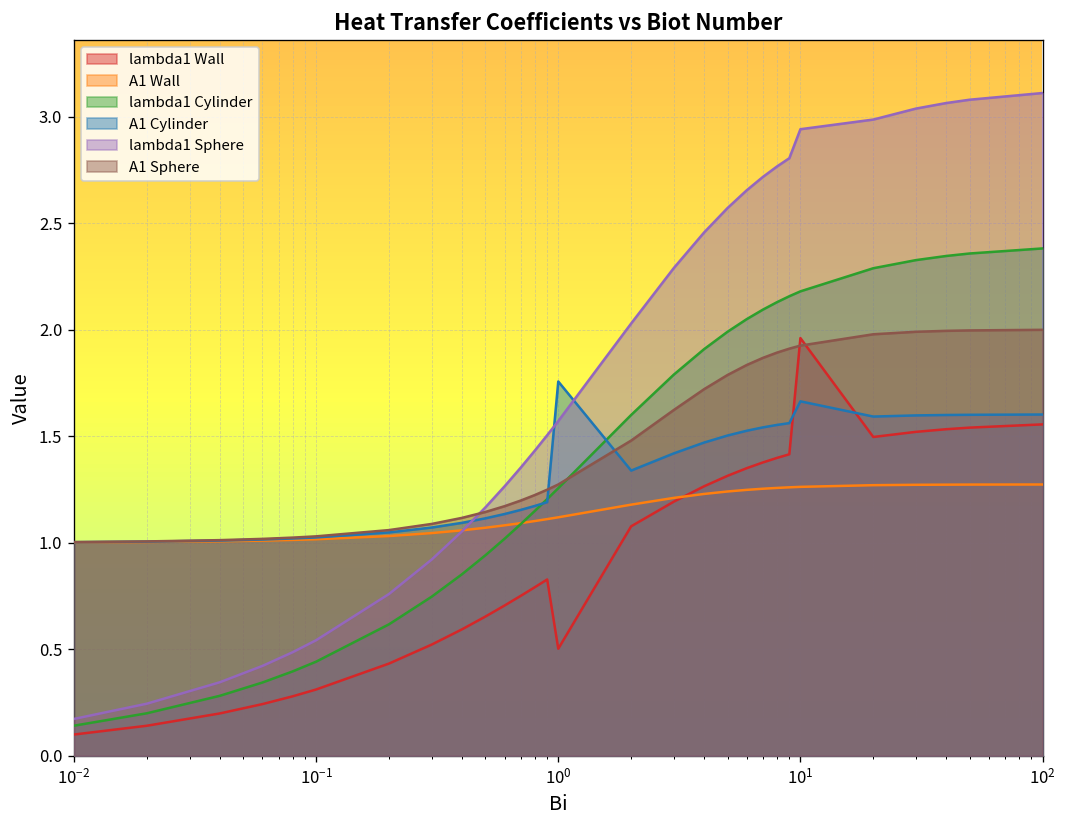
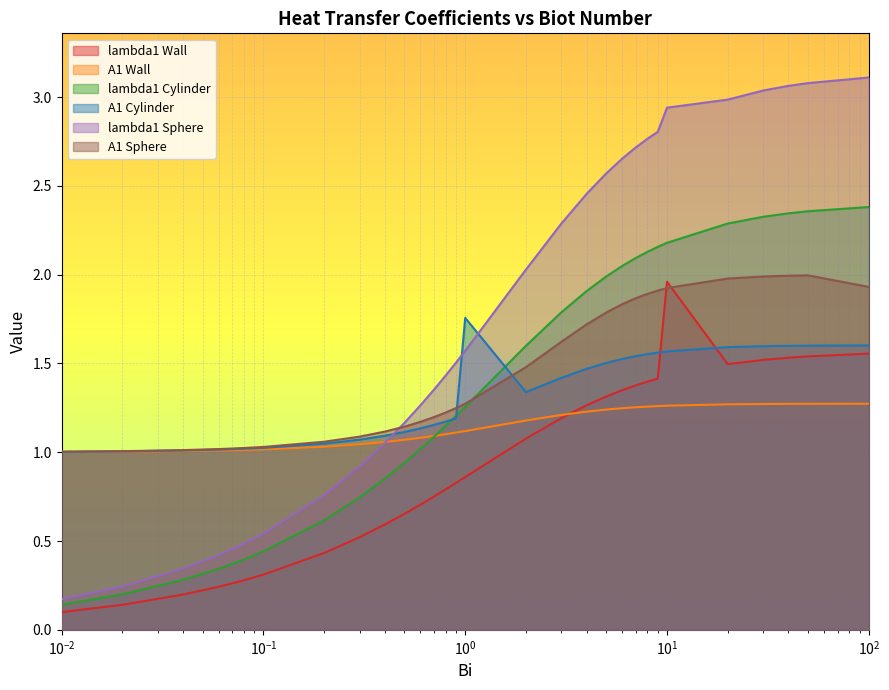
lambda1 Wall, 10^0: 0.50 -> 0.86
A1 Cylinder, 10^1: 1.66 -> 1.57
A1 Sphere, 10^2: 2.00 -> 1.93
